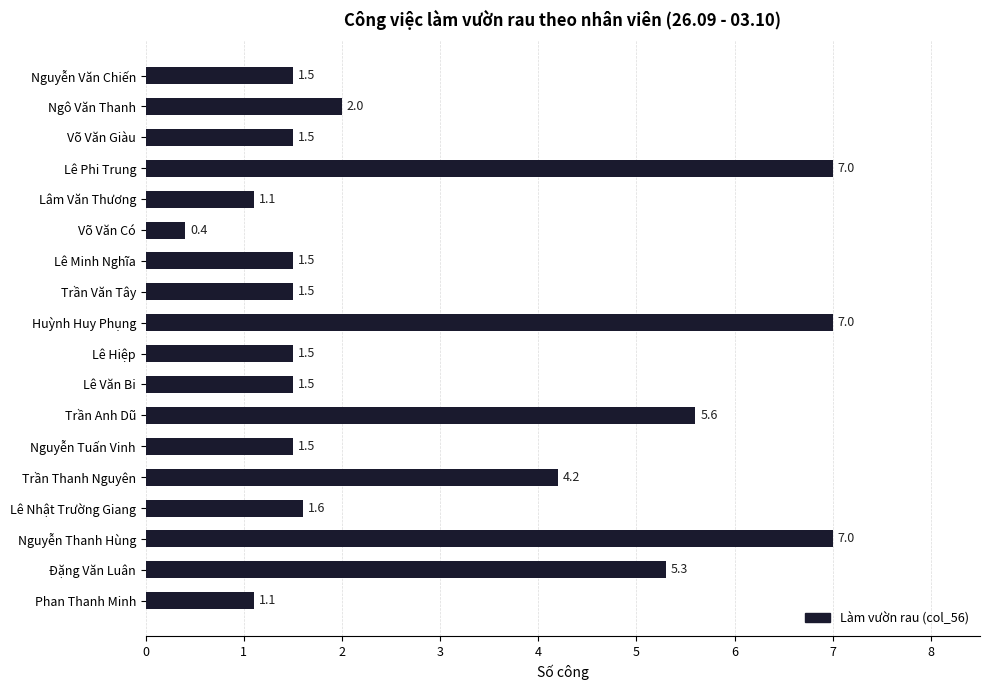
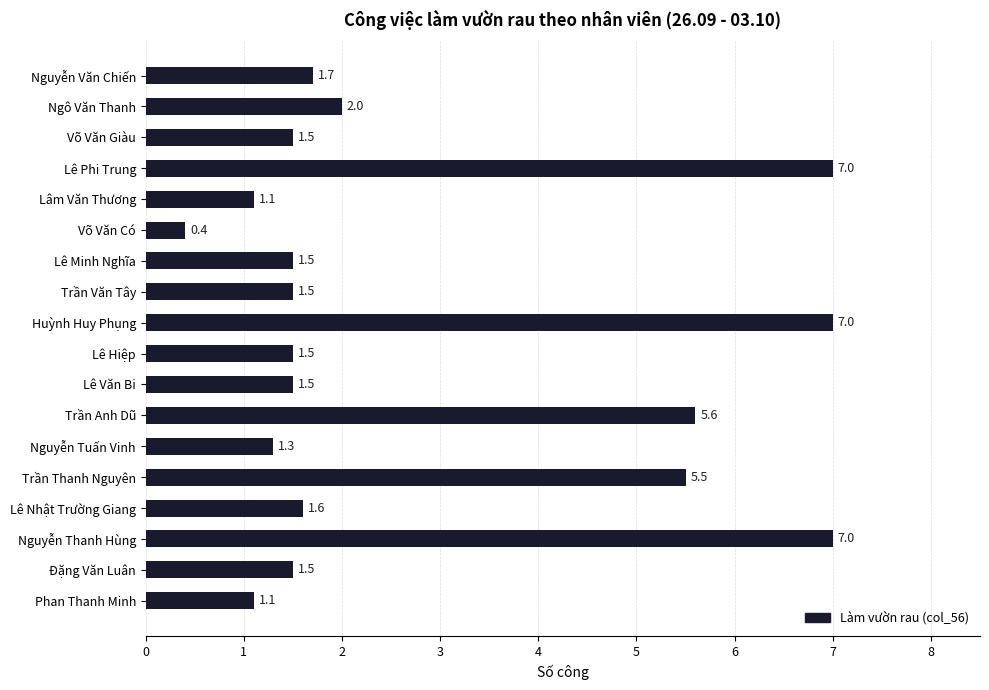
Nguyễn Văn Chiến: 1.5 -> 1.7
Nguyễn Tuấn Vinh: 1.5 -> 1.3
Trần Thanh Nguyên: 4.2 -> 5.5
Đặng Văn Luân: 5.3 -> 1.5
